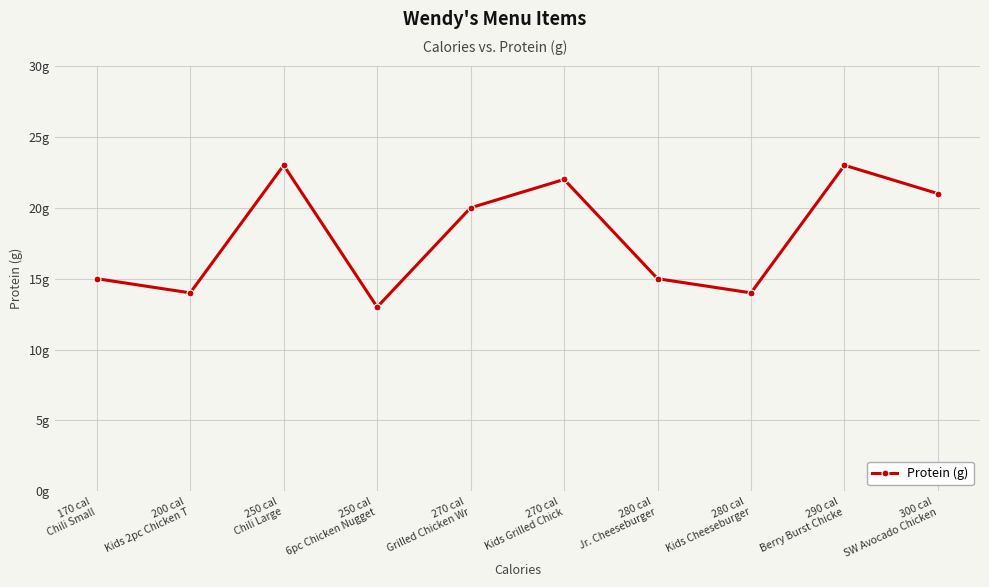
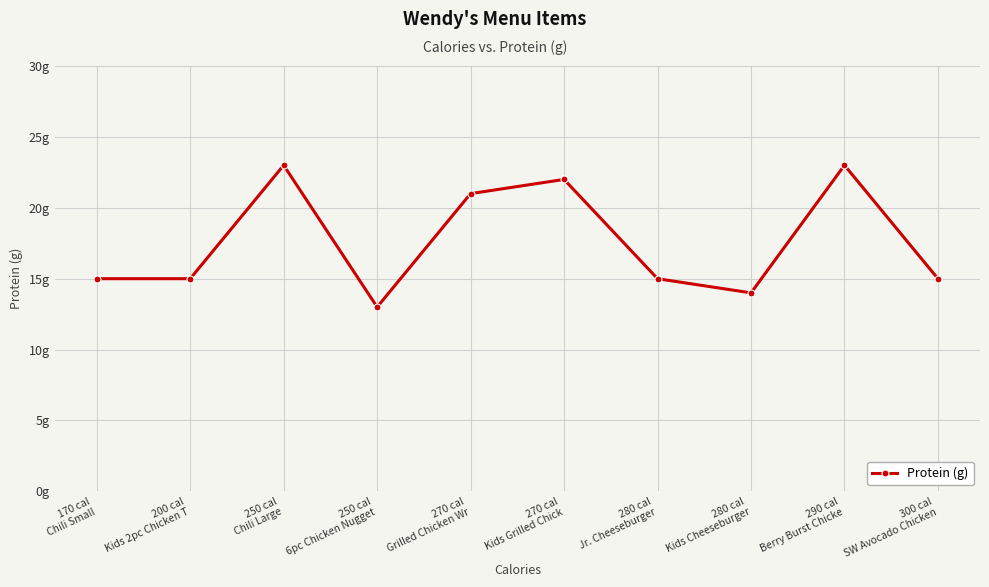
200 cal Kids 2pc Chicken T: 14g -> 15g
270 cal Grilled Chicken Wr: 20g -> 21g
300 cal SW Avocado Chicken: 21g -> 15g
